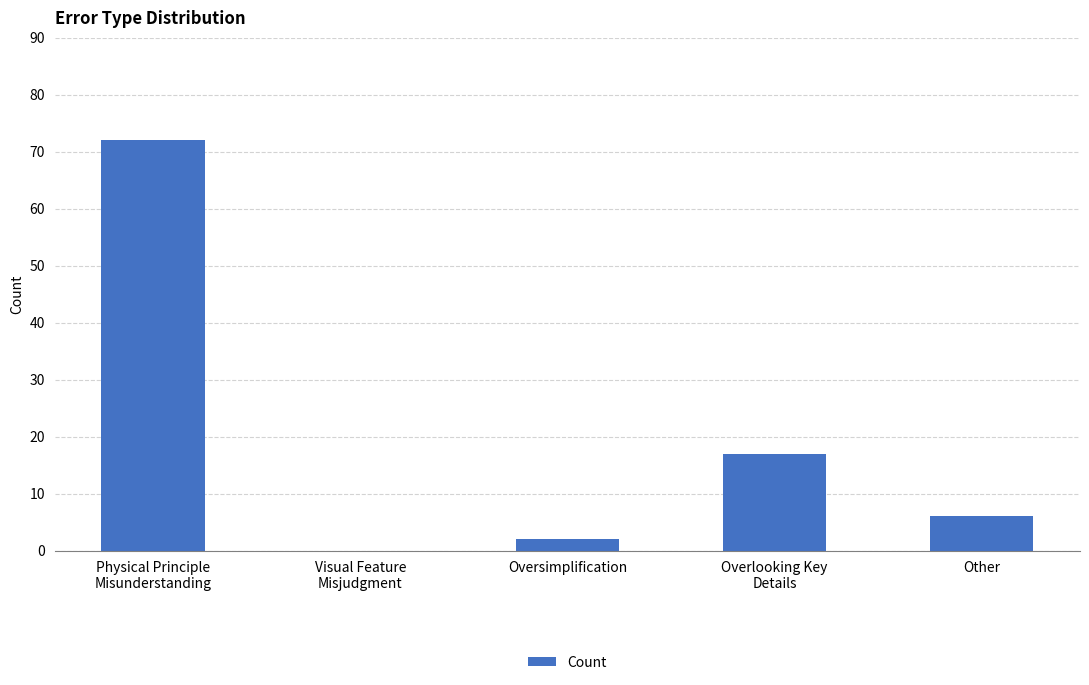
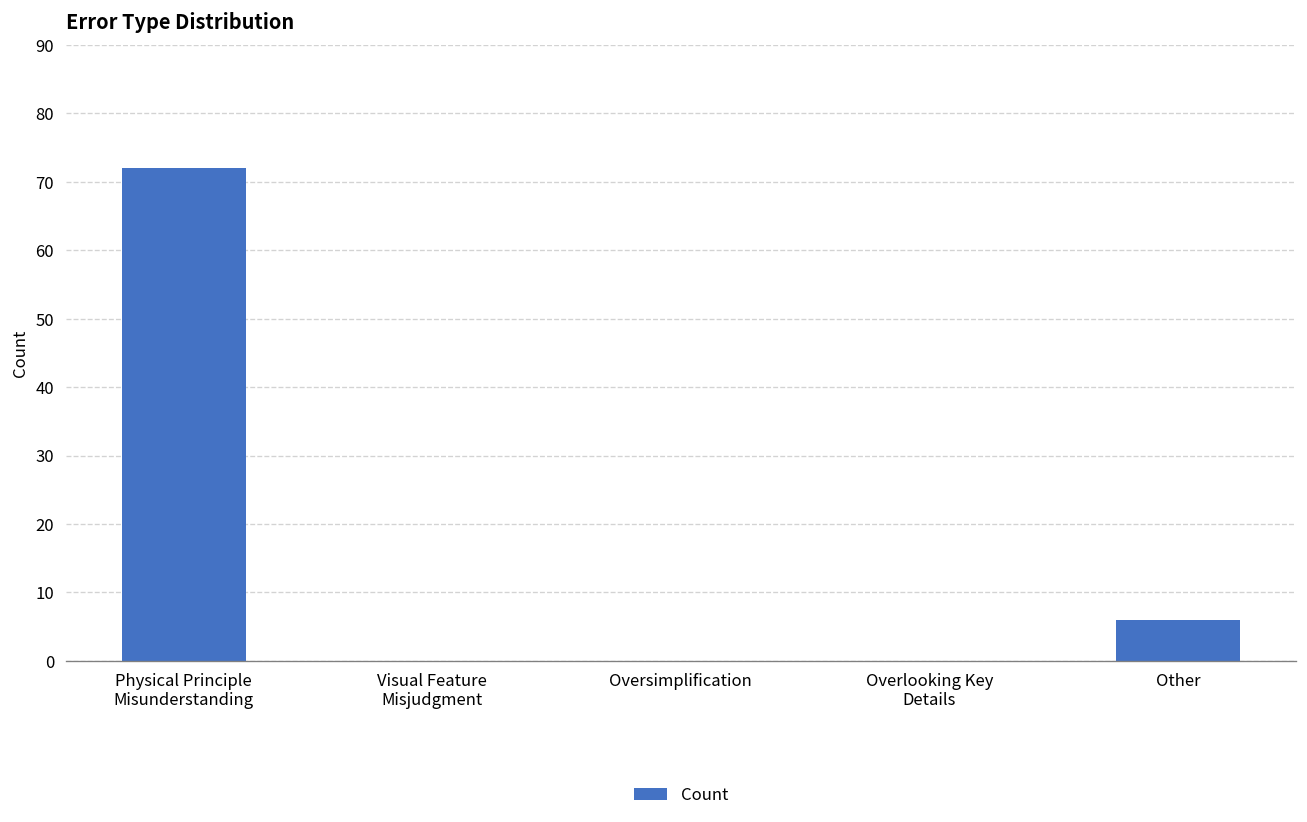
Oversimplification: 2 -> 0
Overlooking Key Details: 17 -> 0
